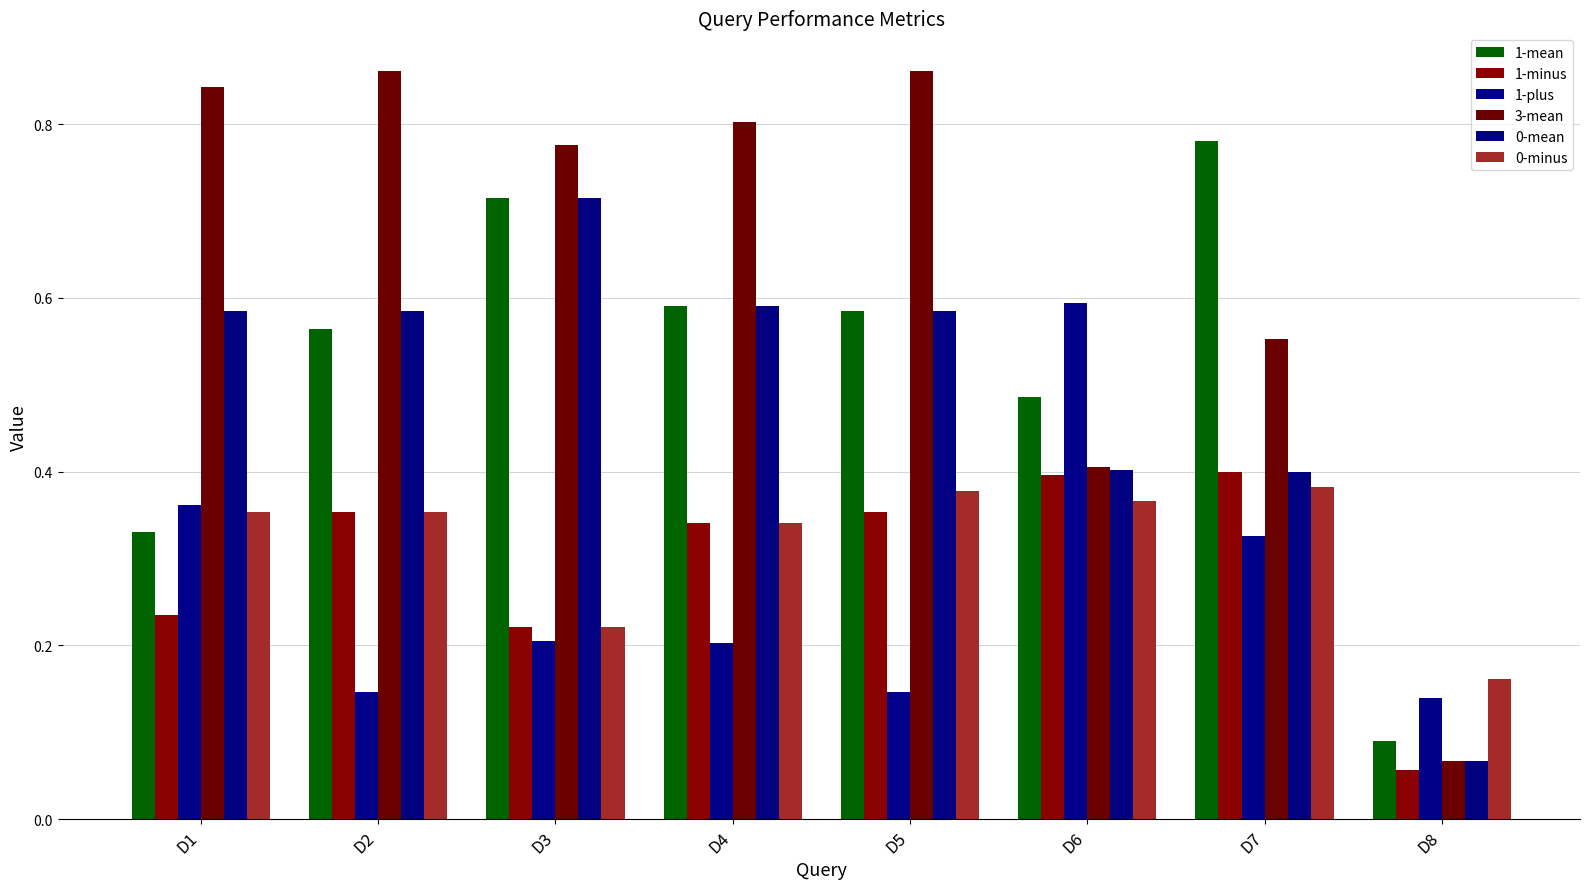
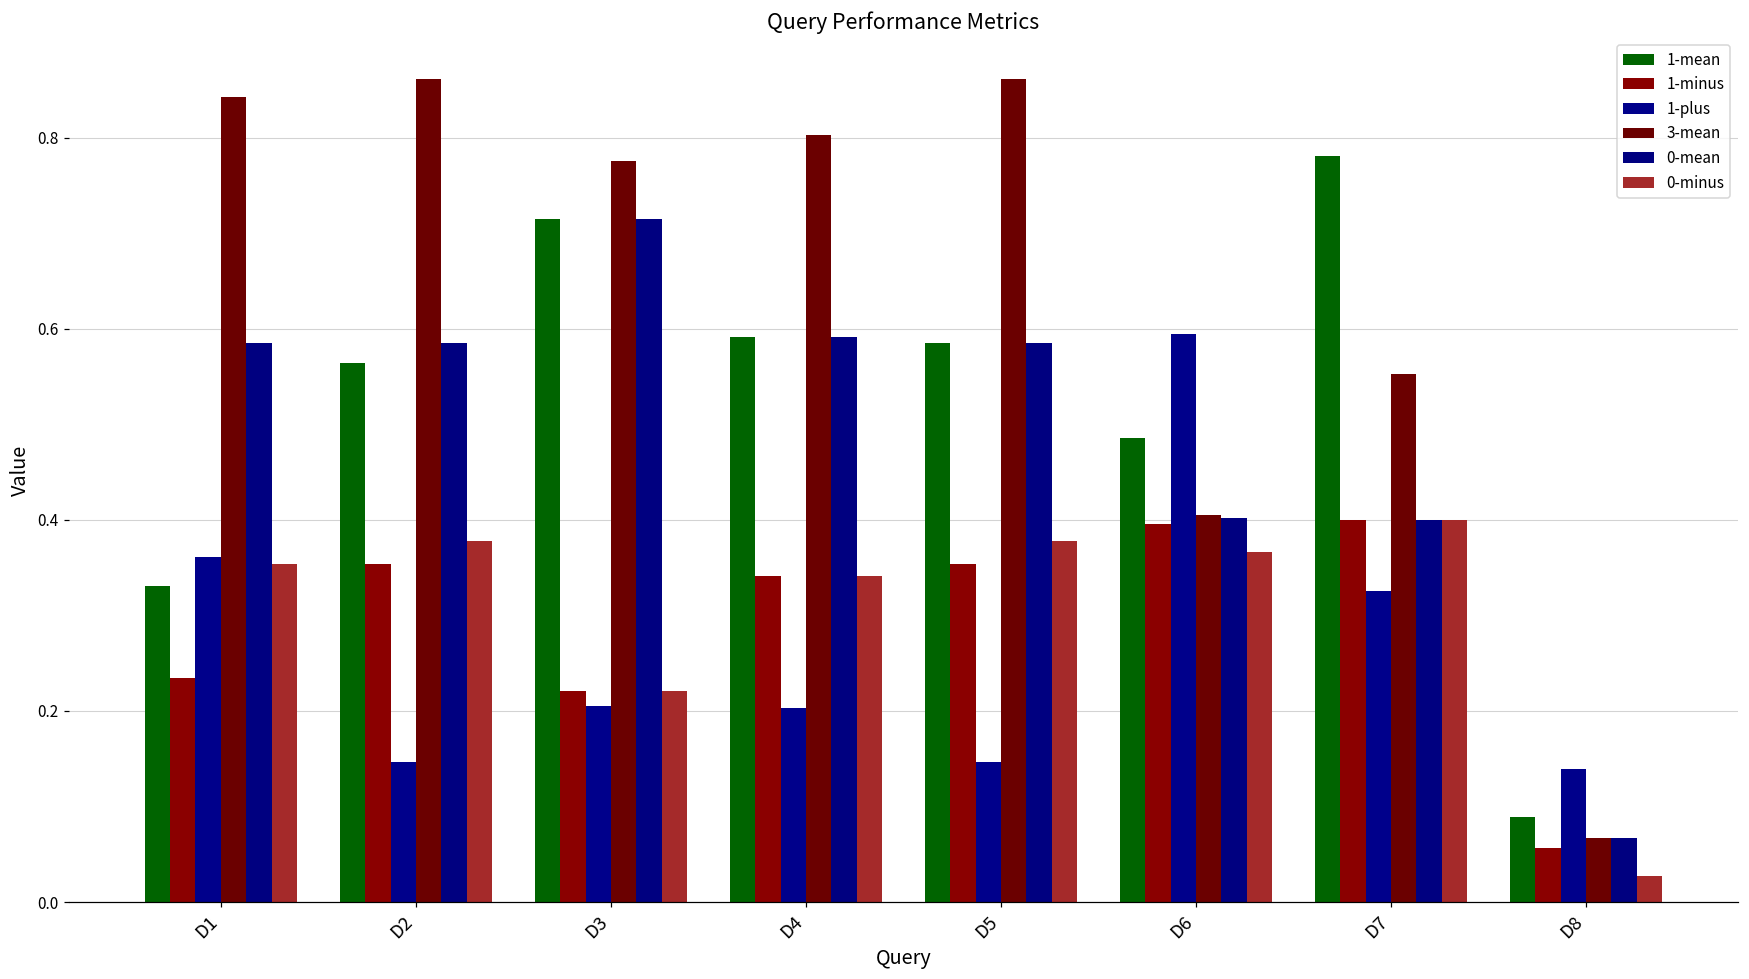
0-minus, D2: 0.35 -> 0.38
0-minus, D7: 0.38 -> 0.40
0-minus, D8: 0.16 -> 0.03
